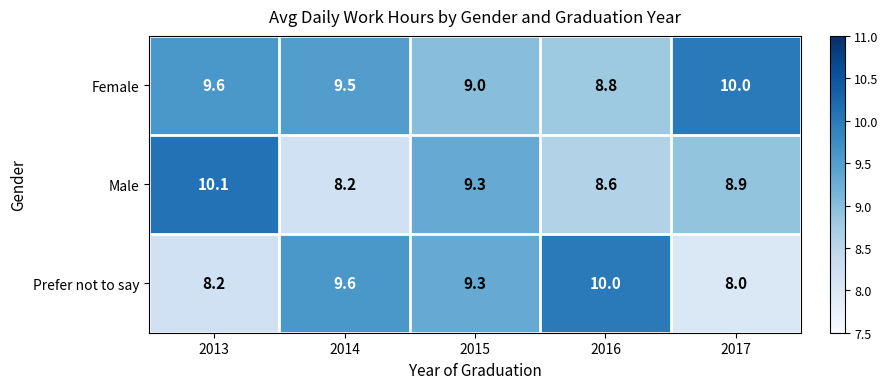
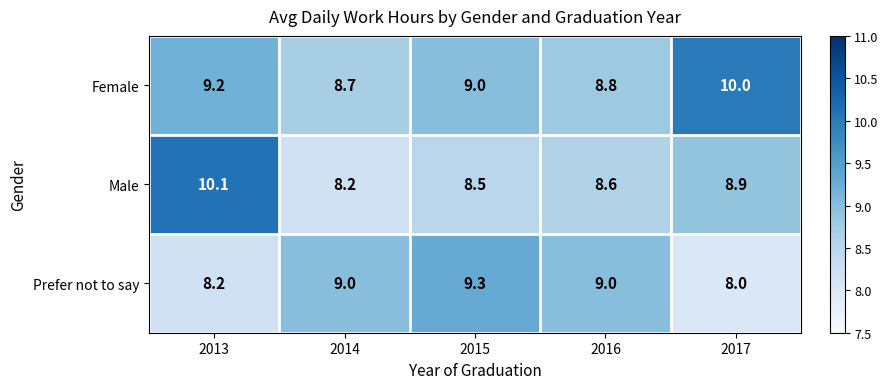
Female, 2013: 9.6 -> 9.2
Female, 2014: 9.5 -> 8.7
Male, 2015: 9.3 -> 8.5
Prefer not to say, 2014: 9.6 -> 9.0
Prefer not to say, 2016: 10.0 -> 9.0
